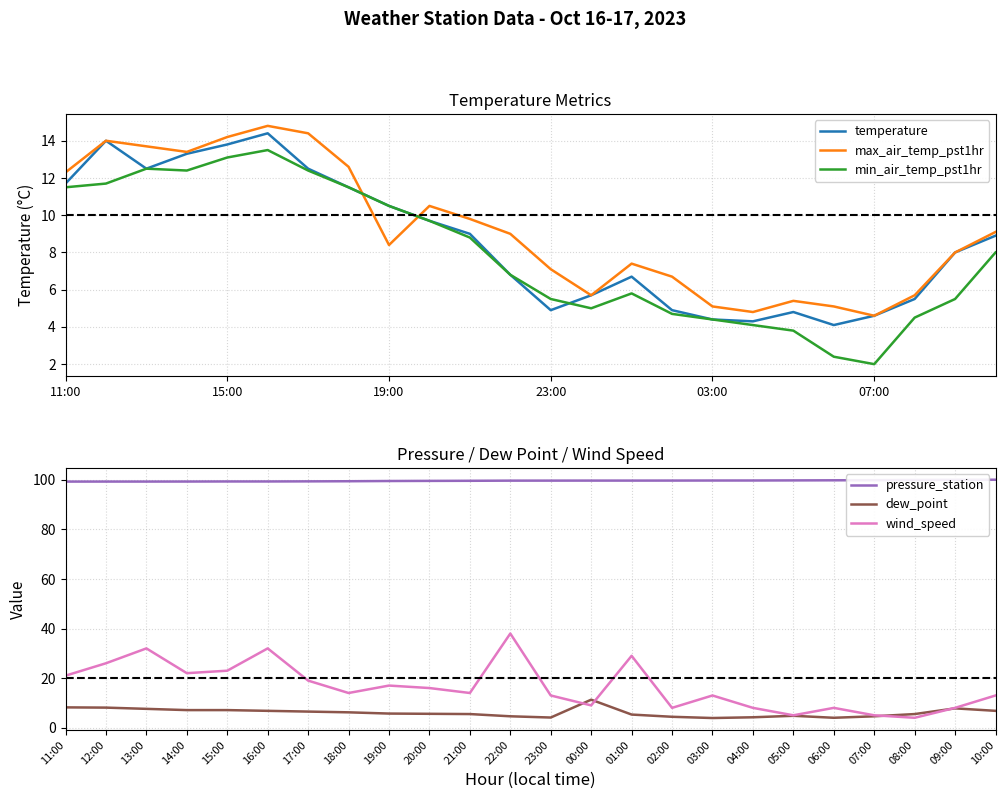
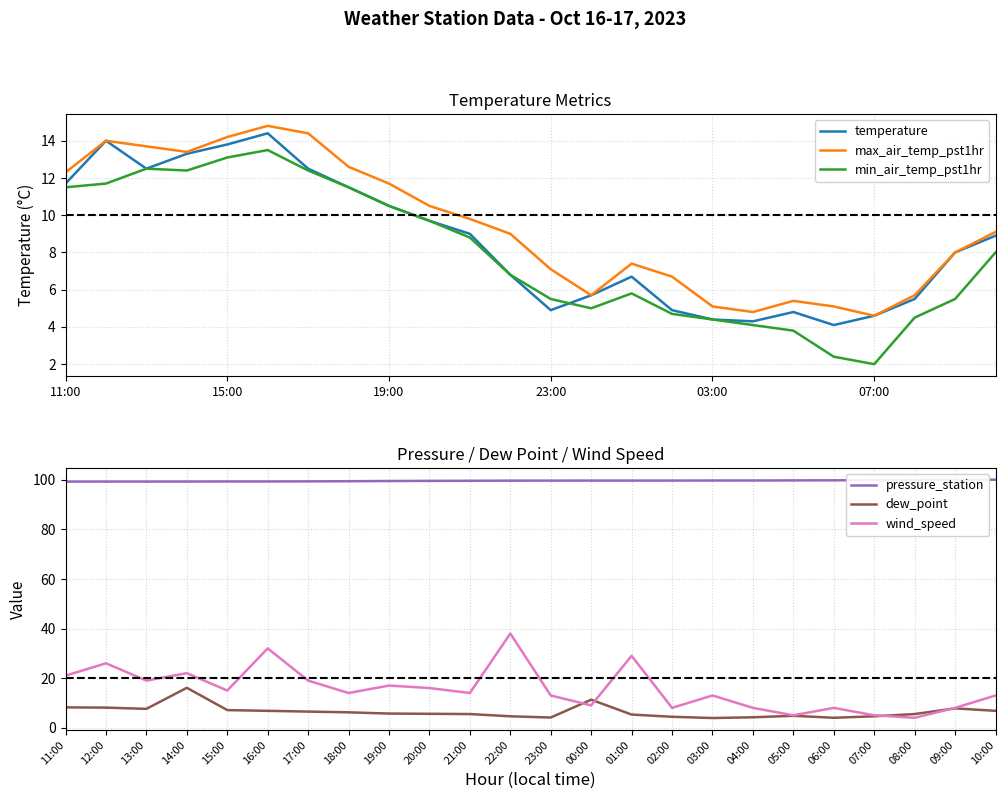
Temperature Metrics, max_air_temp_pst1hr, 19:00: 8.4 -> 11.7
Pressure / Dew Point / Wind Speed, wind_speed, 13:00: 32 -> 19
Pressure / Dew Point / Wind Speed, dew_point, 14:00: 7 -> 16
Pressure / Dew Point / Wind Speed, wind_speed, 15:00: 23 -> 15
